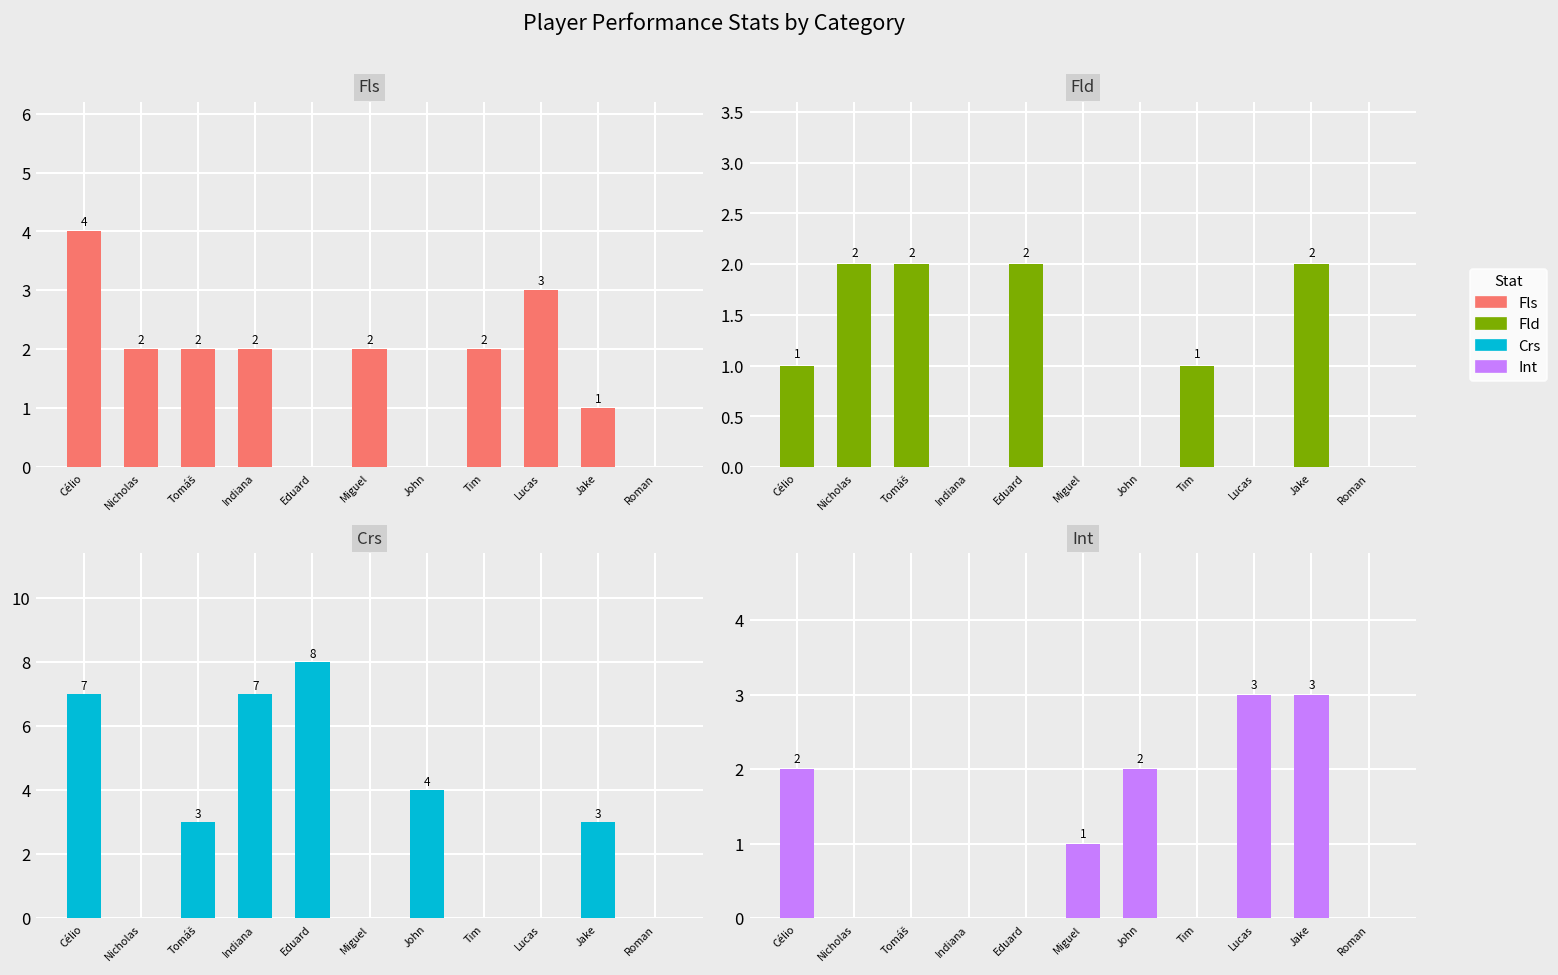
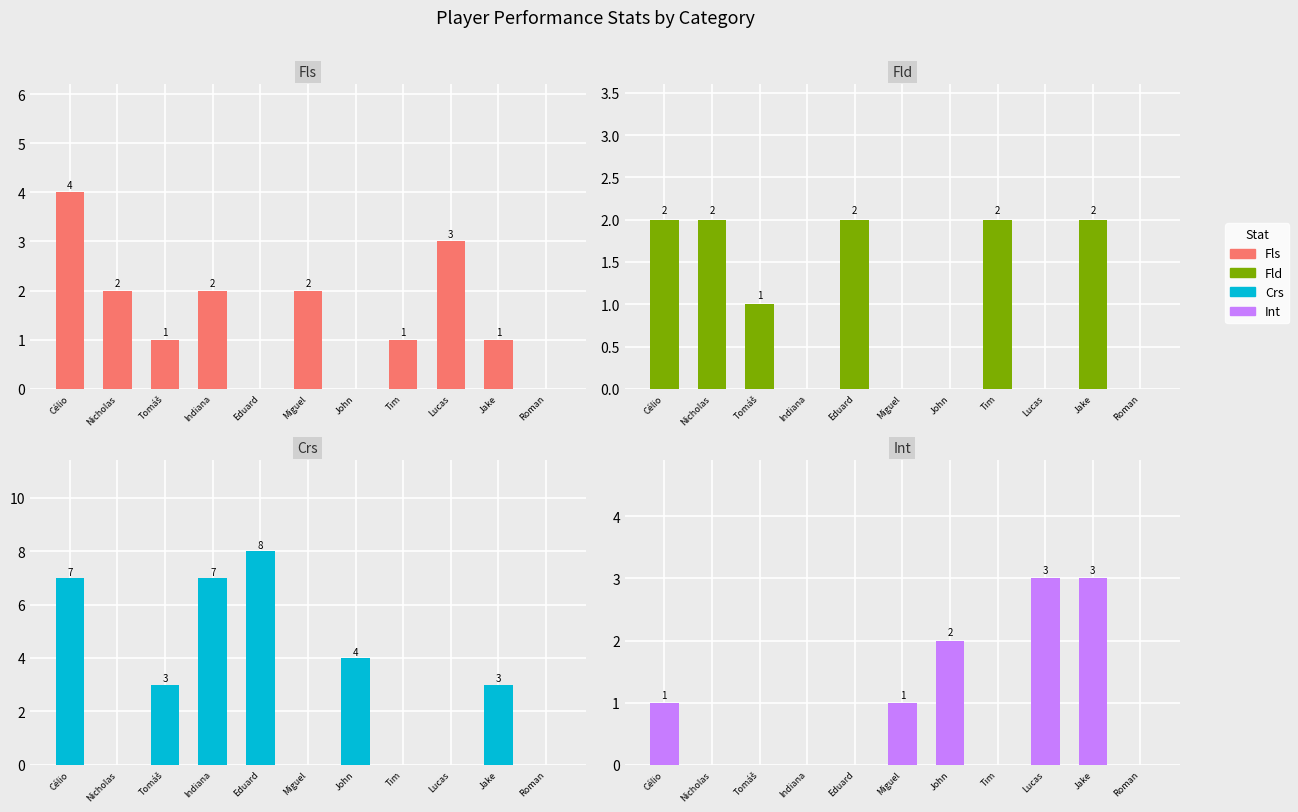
Fls, Tomáš: 2 -> 1
Fls, Tim: 2 -> 1
Fld, Célio: 1 -> 2
Fld, Tomáš: 2 -> 1
Fld, Tim: 1 -> 2
Int, Célio: 2 -> 1
